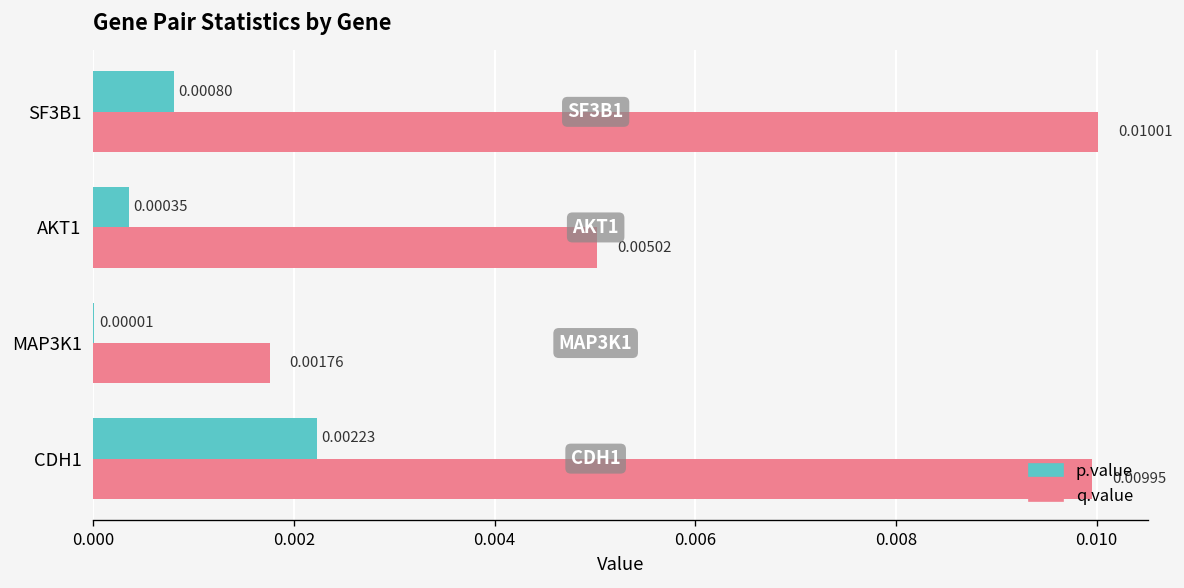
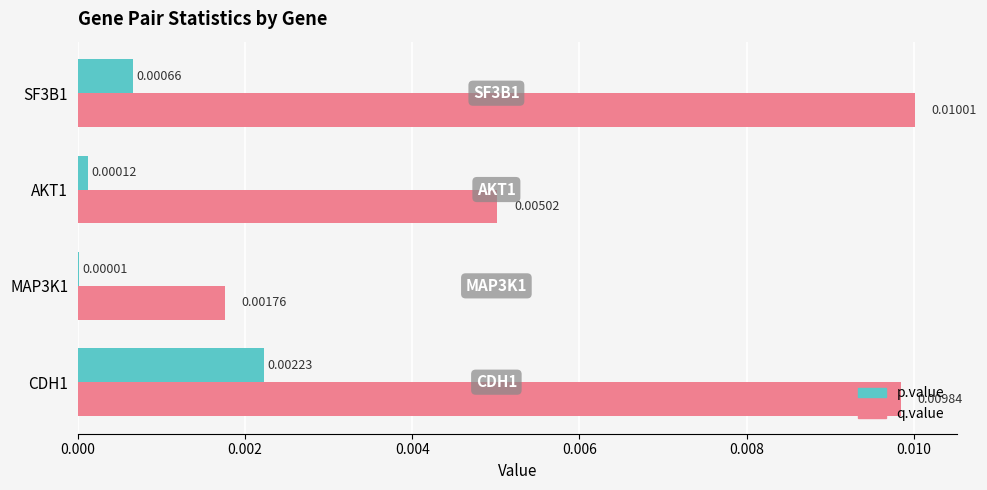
p.value, SF3B1: 0.00080 -> 0.00066
p.value, AKT1: 0.00035 -> 0.00012
q.value, CDH1: 0.00995 -> 0.00984
